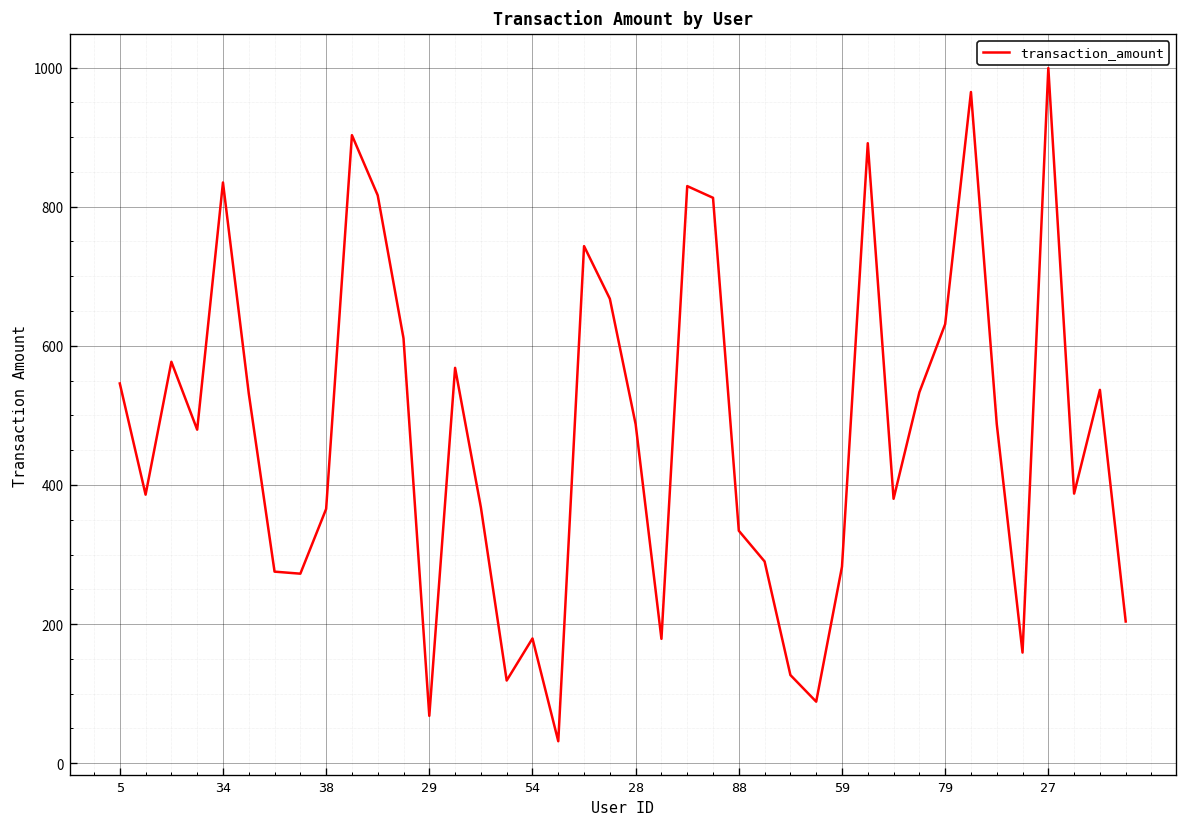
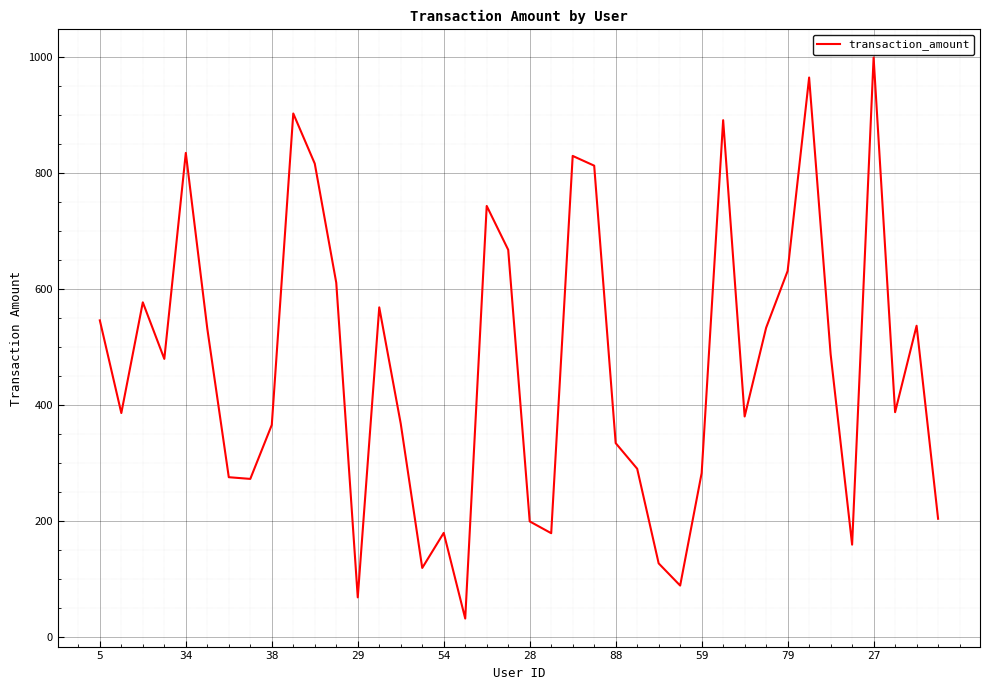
28: 490 -> 200
